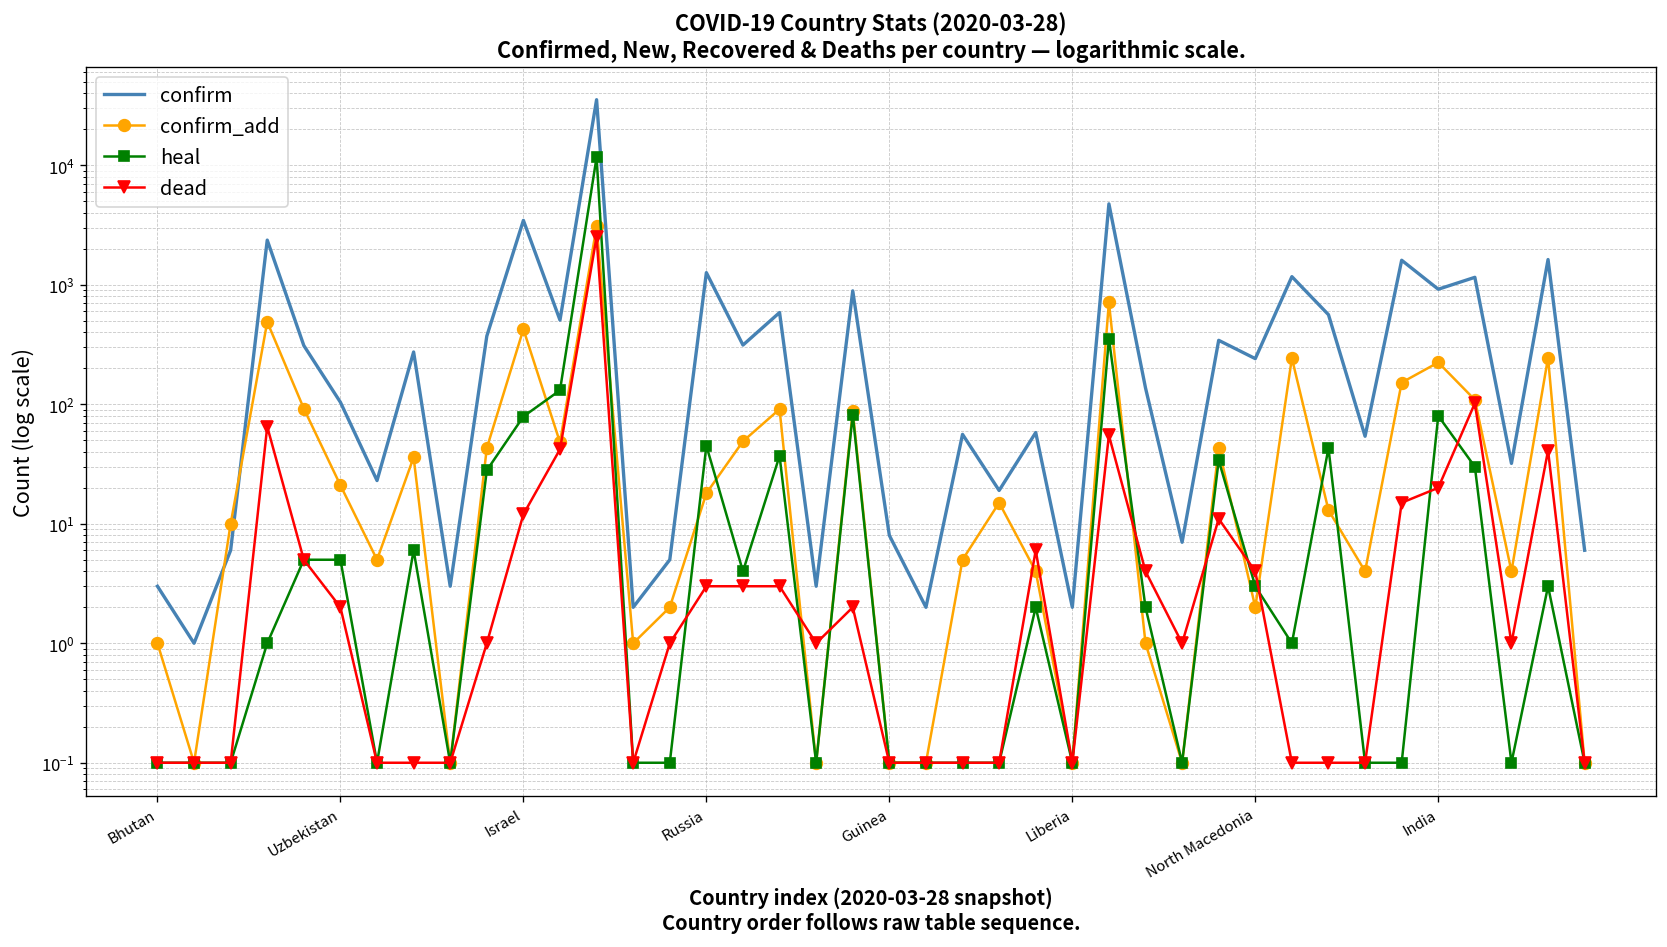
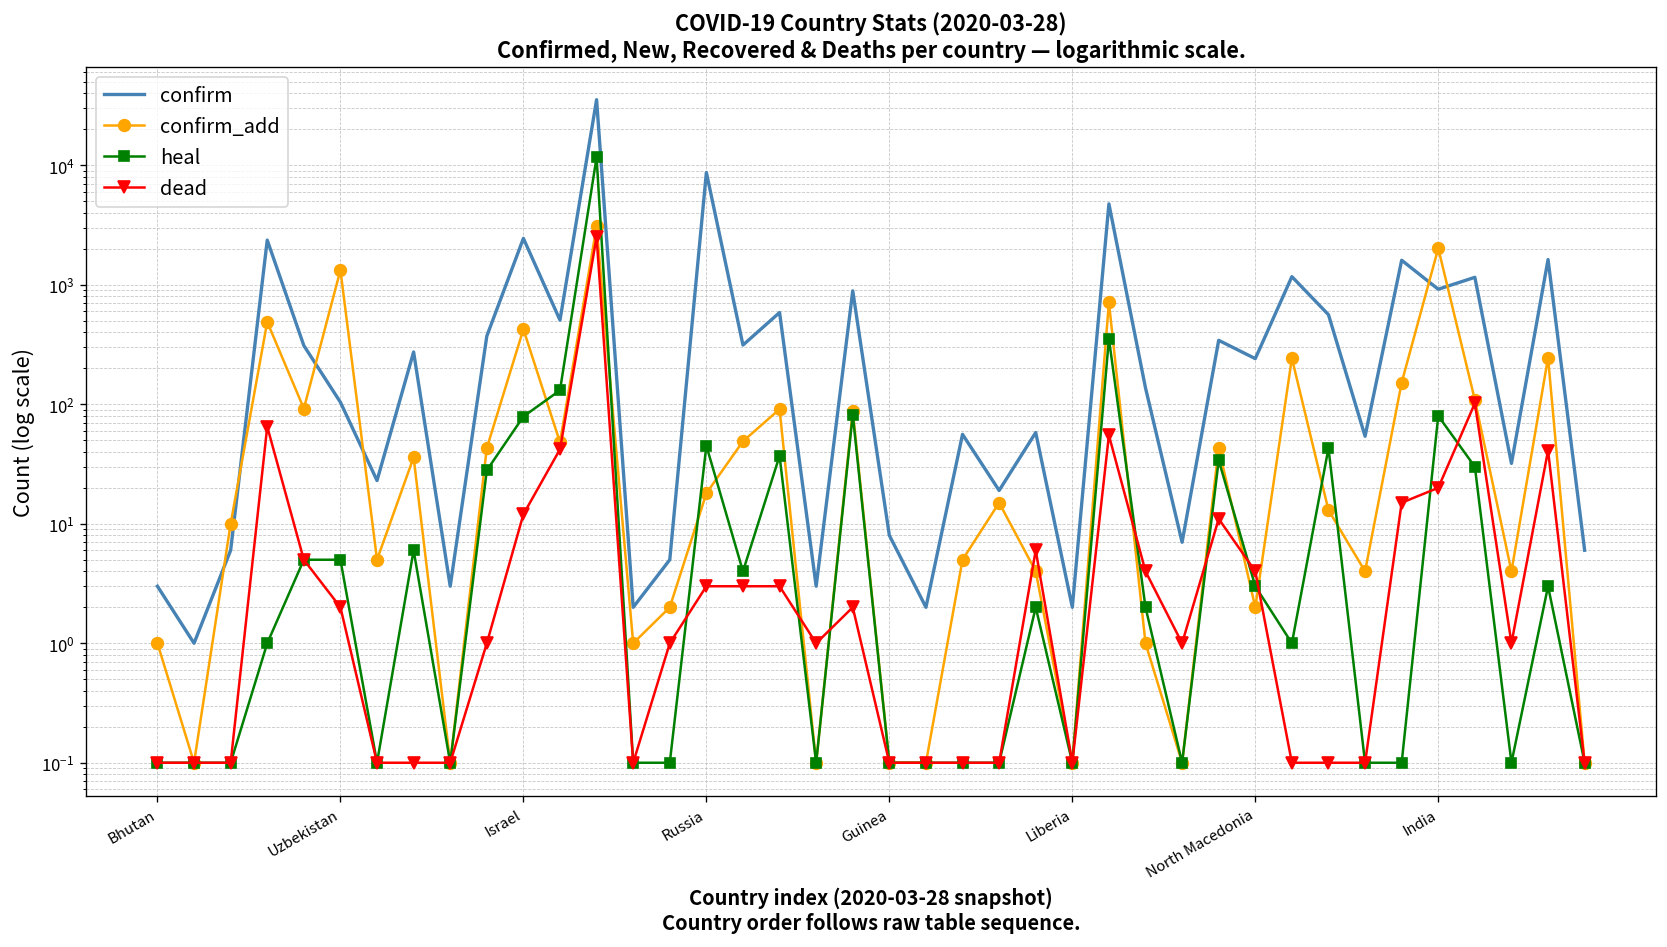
confirm_add, Uzbekistan: 21 -> 1300
confirm, Israel: 3500 -> 2400
confirm, Russia: 1300 -> 9000
confirm_add, India: 220 -> 2000
